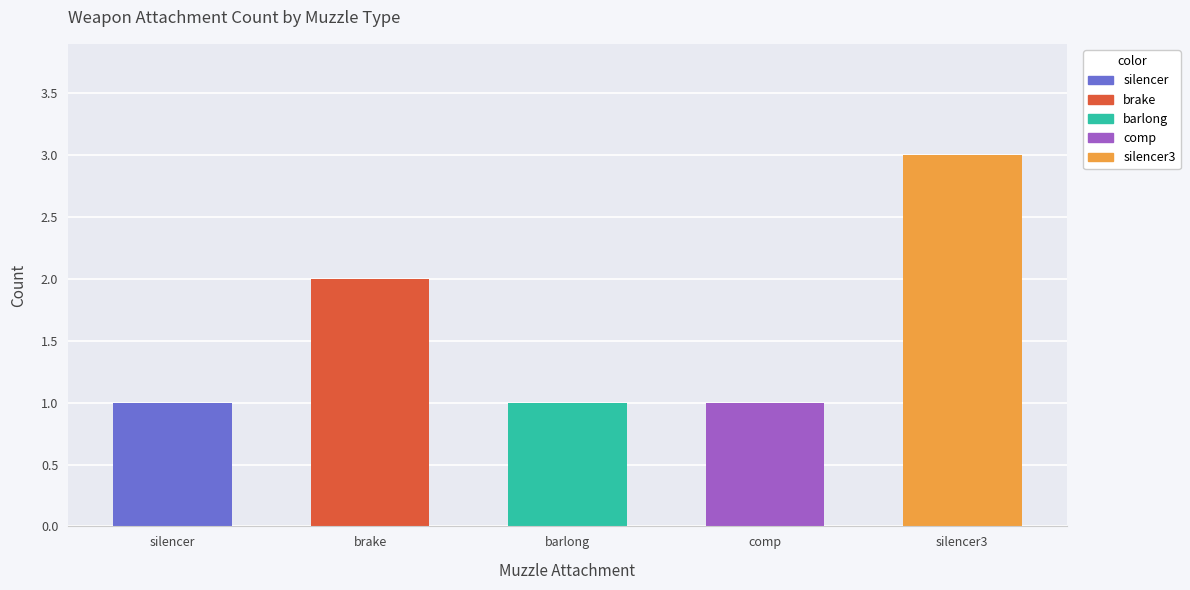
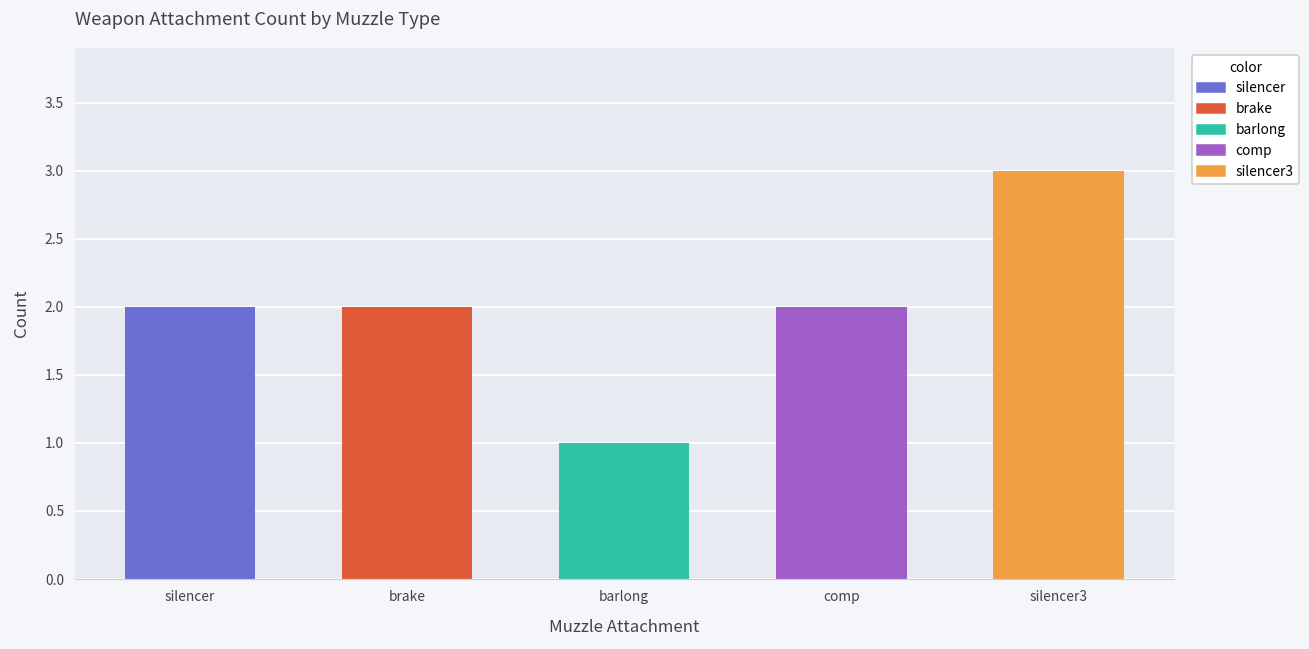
silencer: 1 -> 2
comp: 1 -> 2
